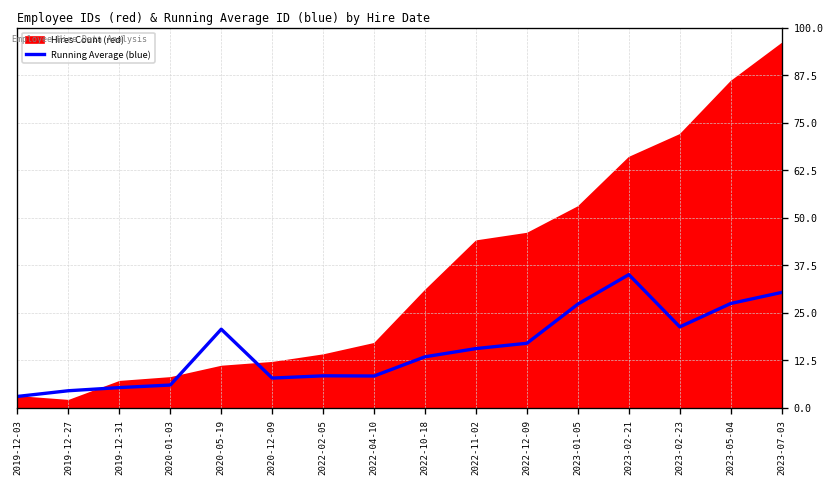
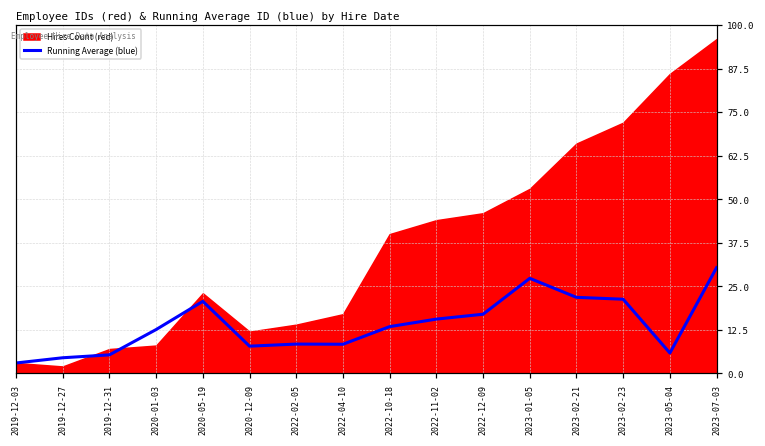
Running Average (blue), 2020-01-03: 6 -> 13
Hires Count (red), 2020-05-19: 11 -> 23
Hires Count (red), 2022-10-18: 31 -> 40
Running Average (blue), 2023-02-21: 35 -> 22
Running Average (blue), 2023-05-04: 27 -> 6
